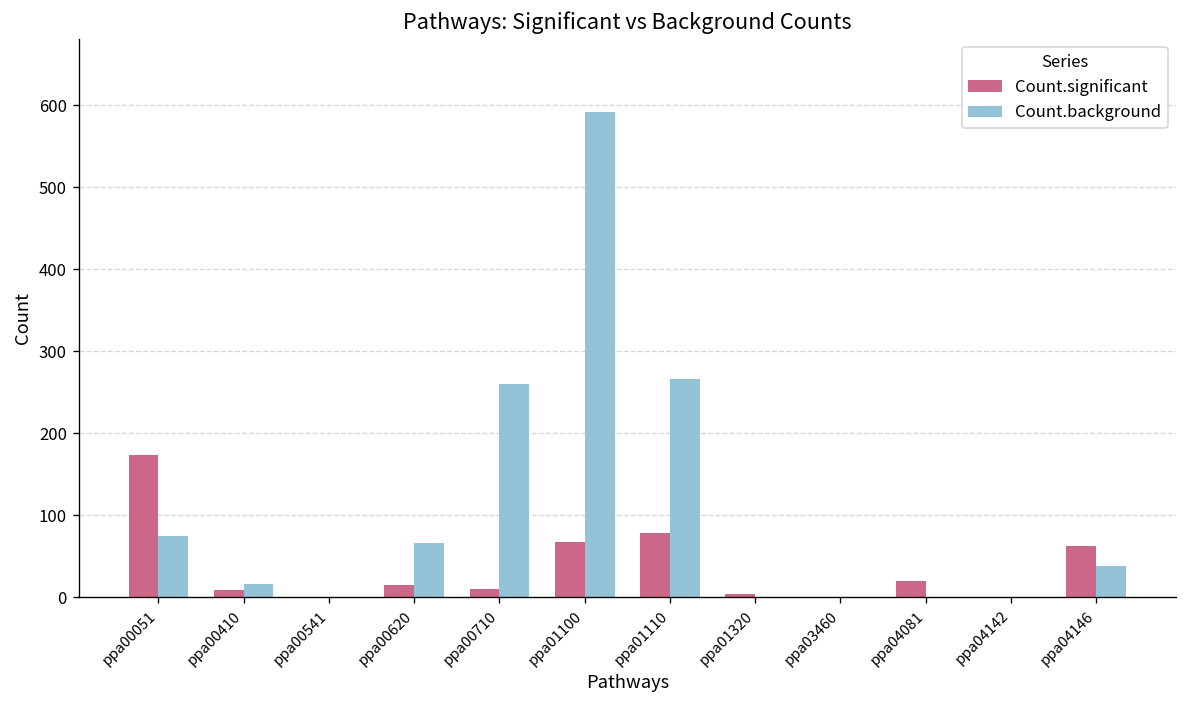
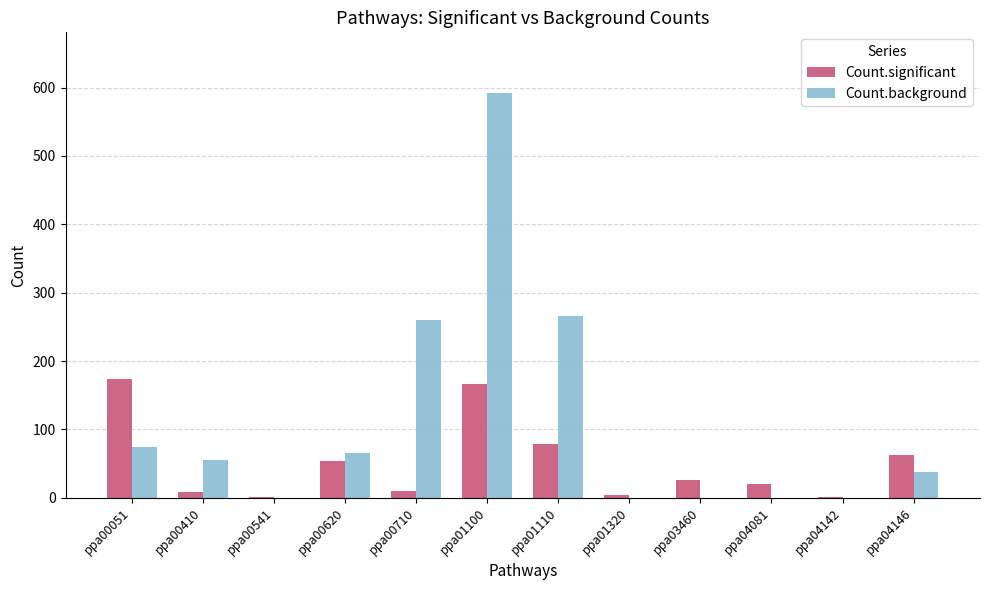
Count.background, ppa00410: 20 -> 60
Count.significant, ppa00620: 20 -> 50
Count.significant, ppa01100: 70 -> 170
Count.significant, ppa03460: 0 -> 30
